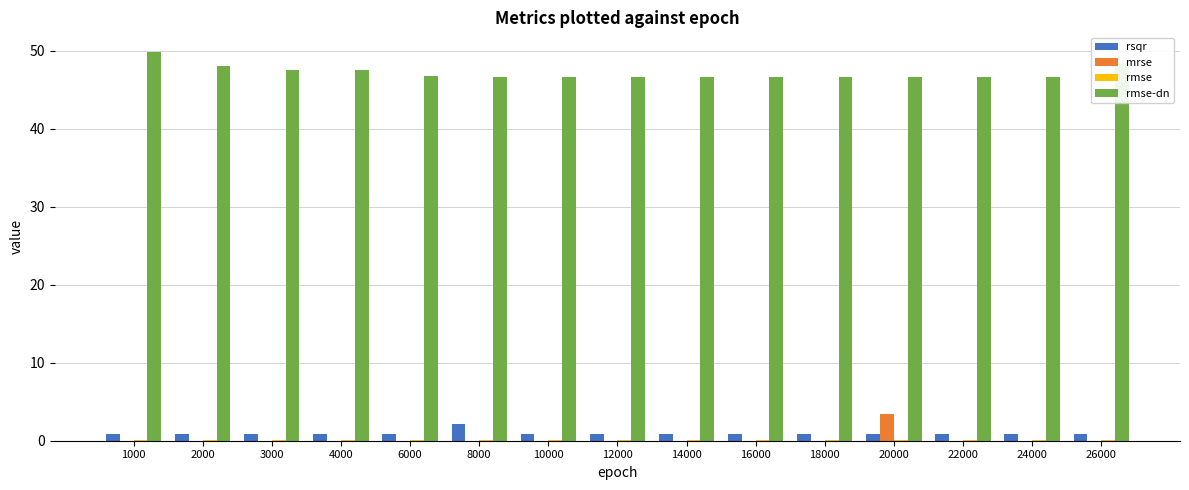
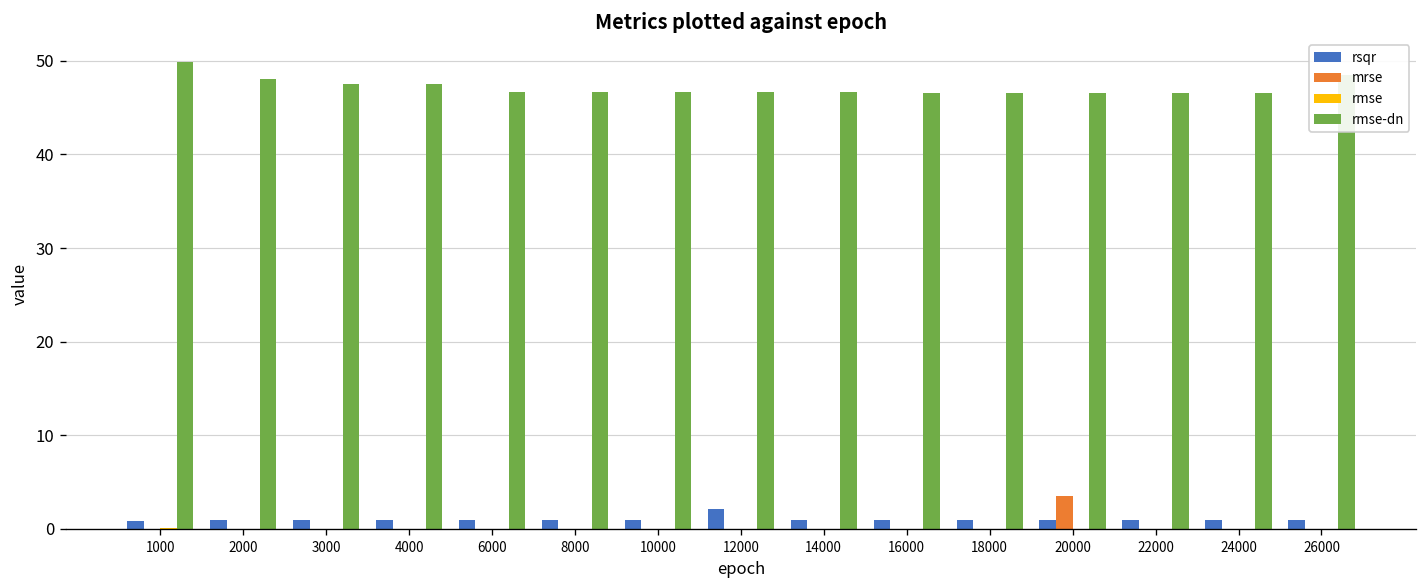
rsqr, 8000: 2 -> 1
rsqr, 12000: 1 -> 2
